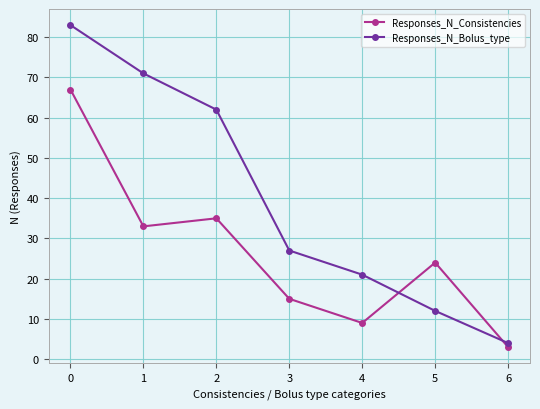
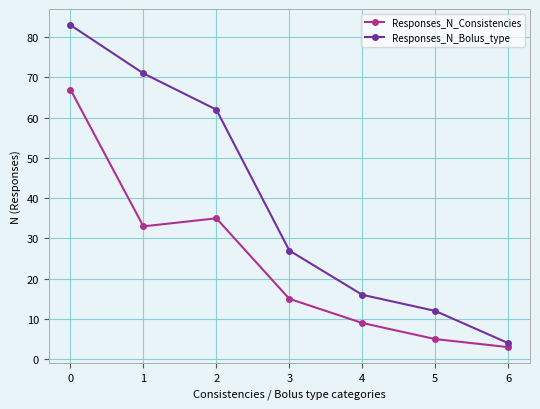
Responses_N_Bolus_type, 4: 21 -> 16
Responses_N_Consistencies, 5: 24 -> 5
